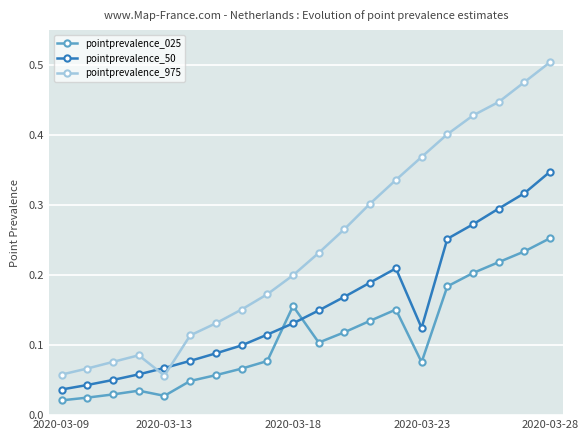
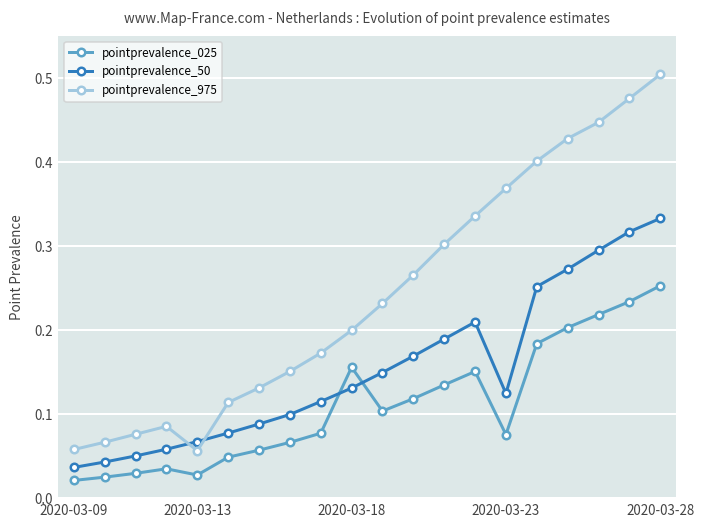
pointprevalence_50, 2020-03-28: 0.35 -> 0.33
